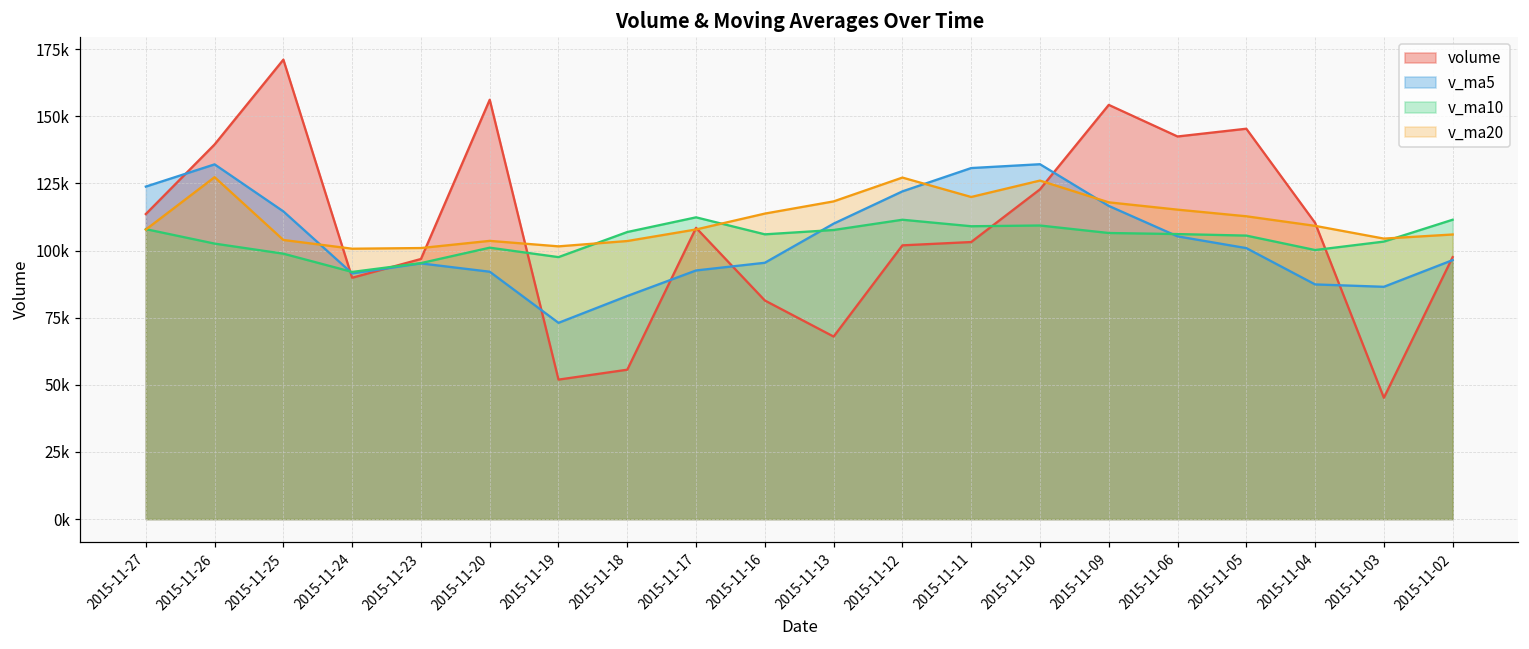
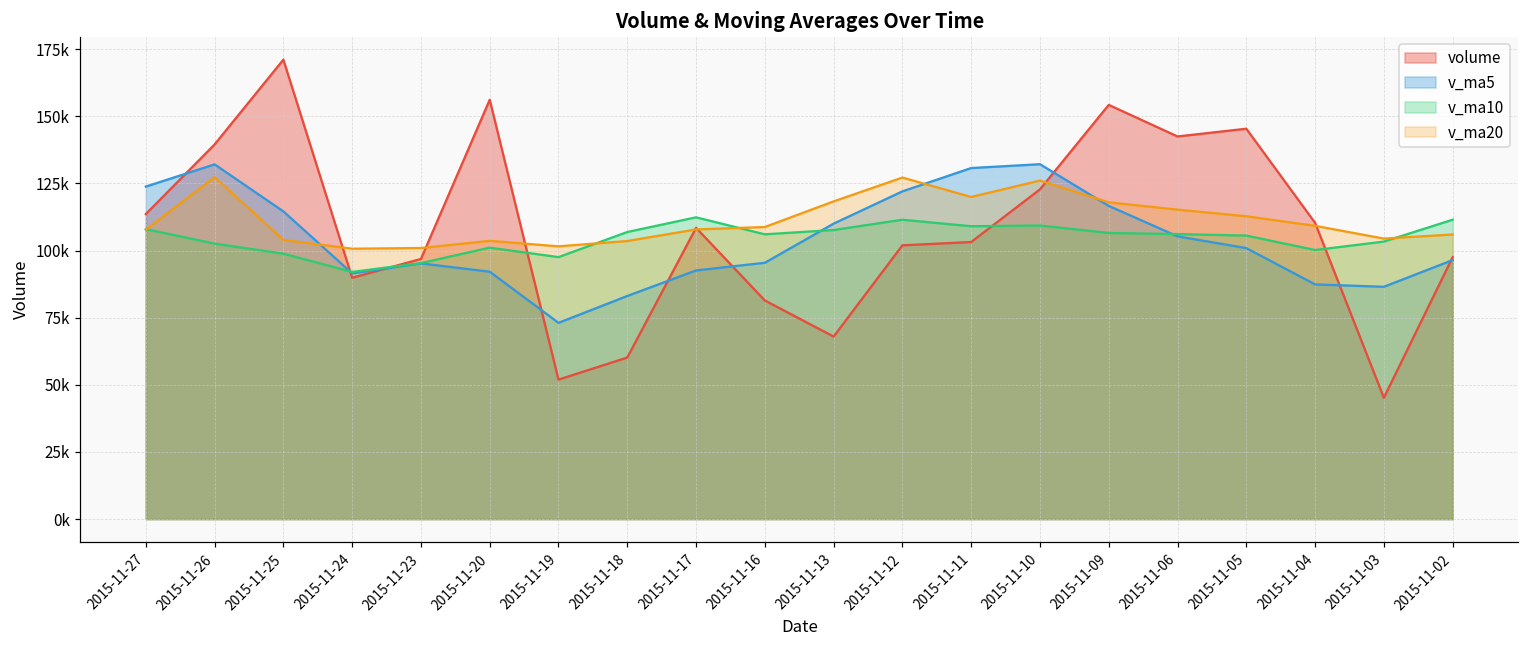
volume, 2015-11-18: 56000 -> 60000
v_ma20, 2015-11-16: 114000 -> 109000
